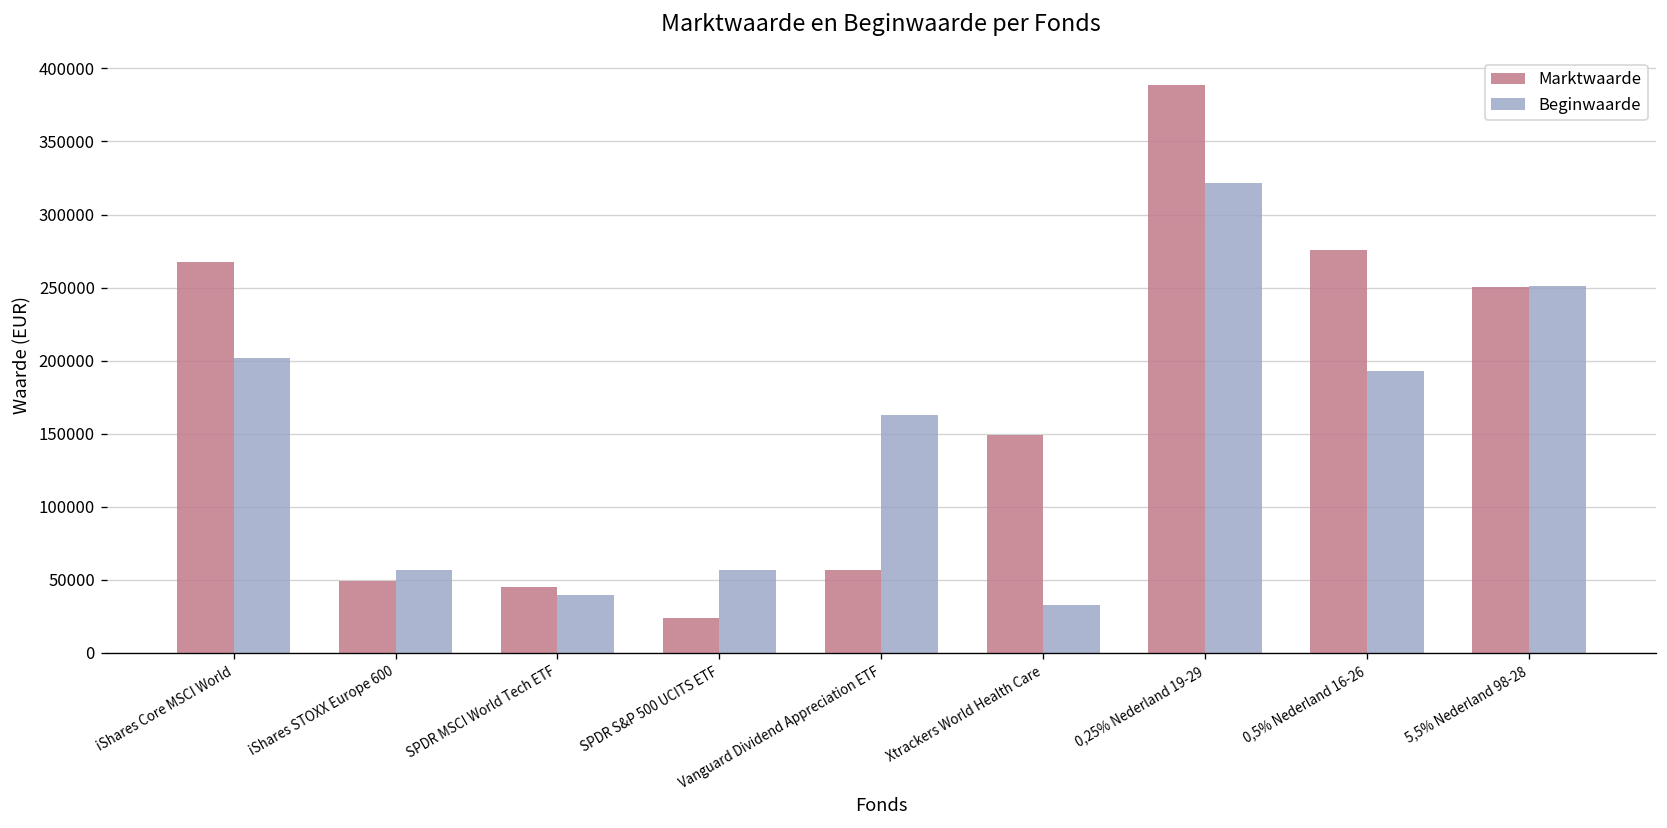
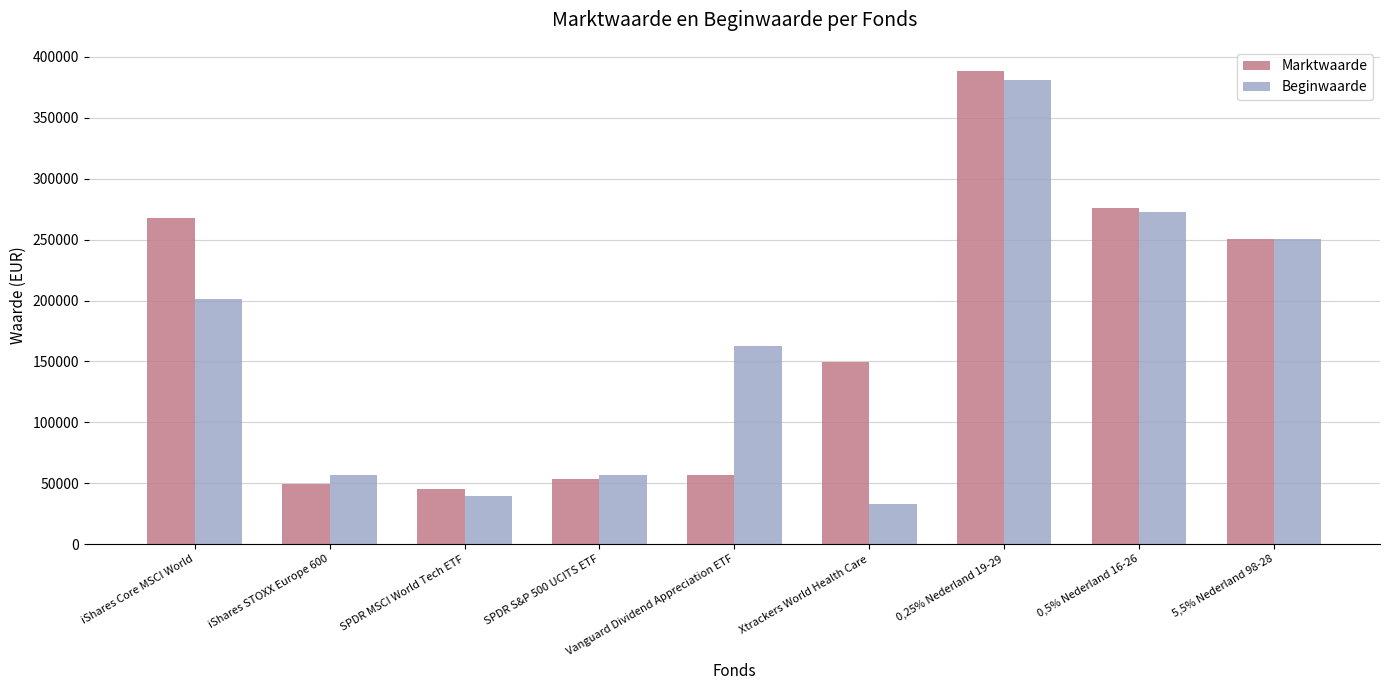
Marktwaarde, SPDR S&P 500 UCITS ETF: 24000 -> 54000
Beginwaarde, 0,25% Nederland 19-29: 321000 -> 381000
Beginwaarde, 0,5% Nederland 16-26: 193000 -> 272000
